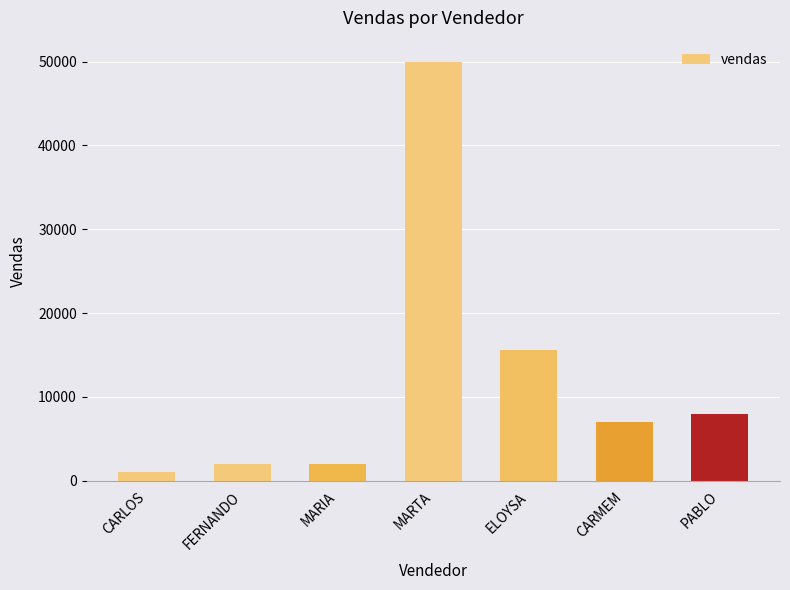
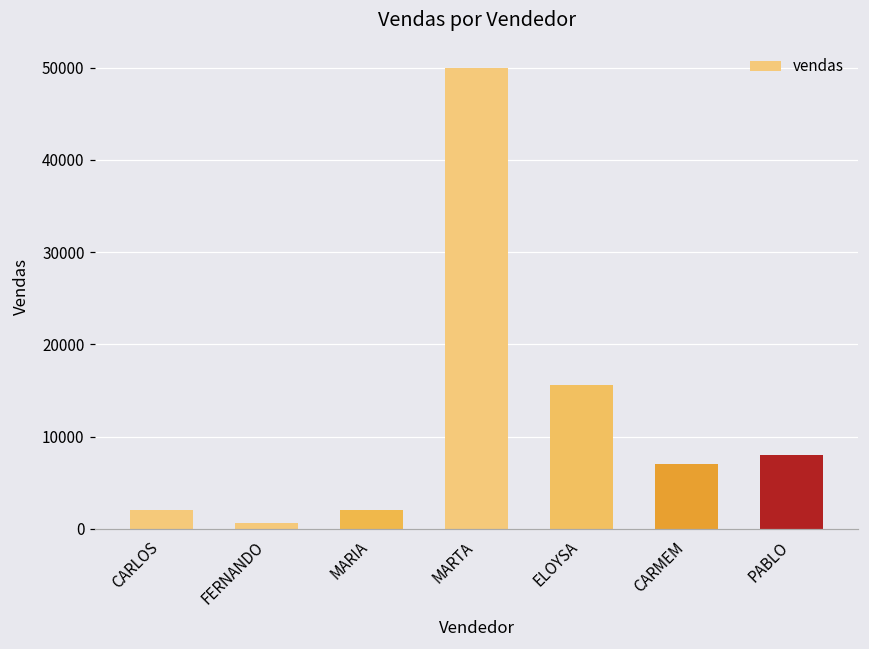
CARLOS: 1000 -> 2000
FERNANDO: 2000 -> 1000
